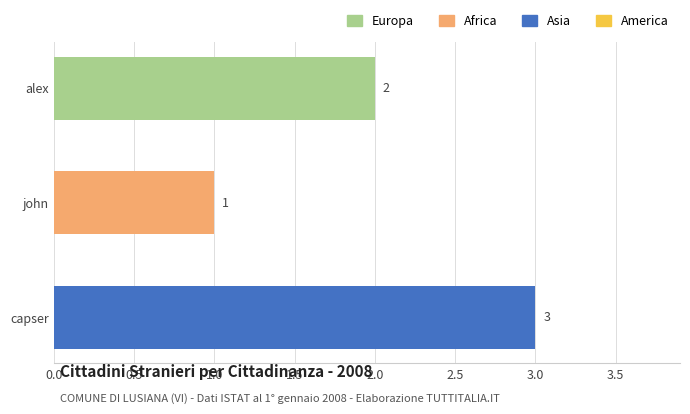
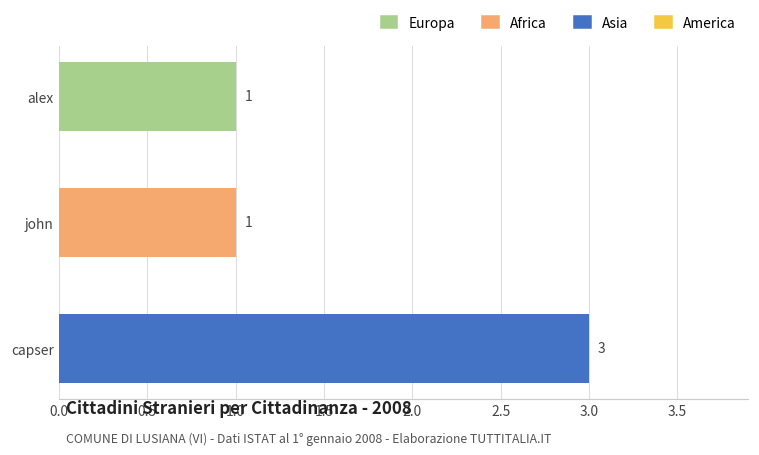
alex: 2 -> 1
